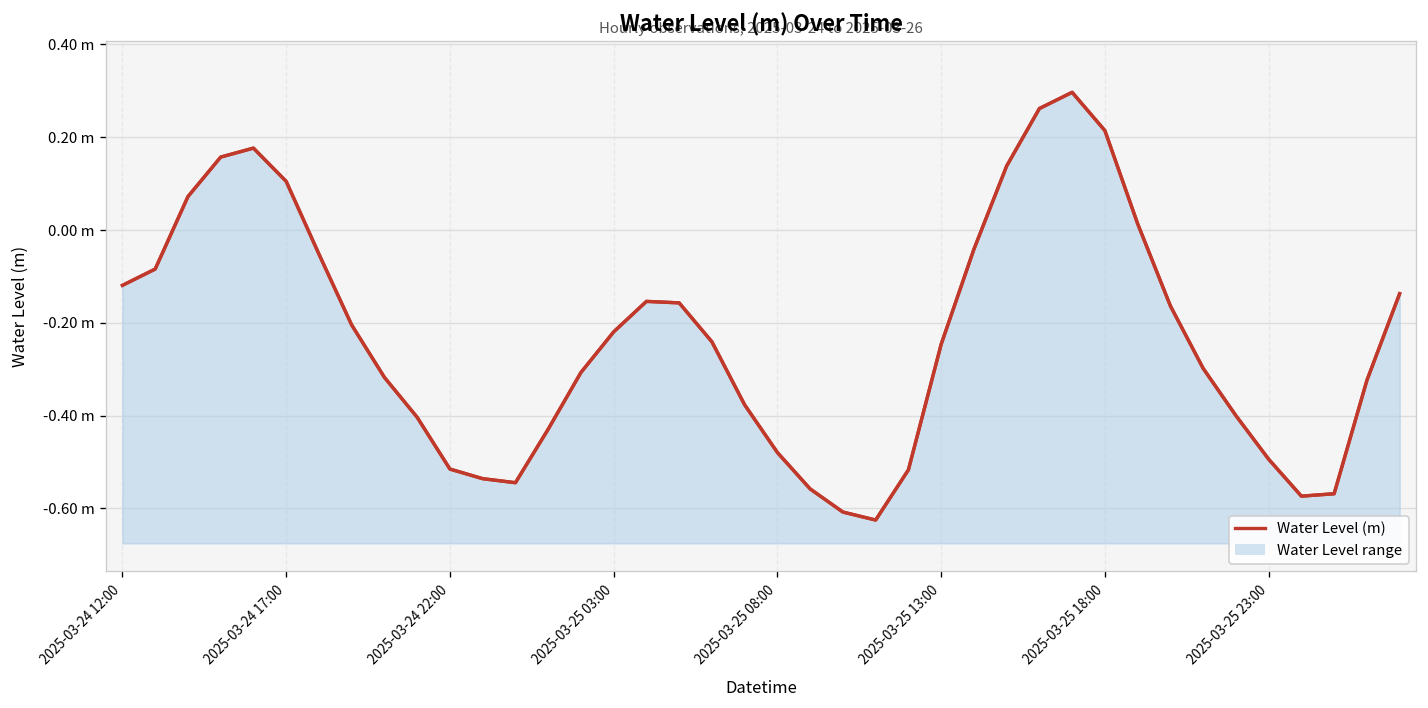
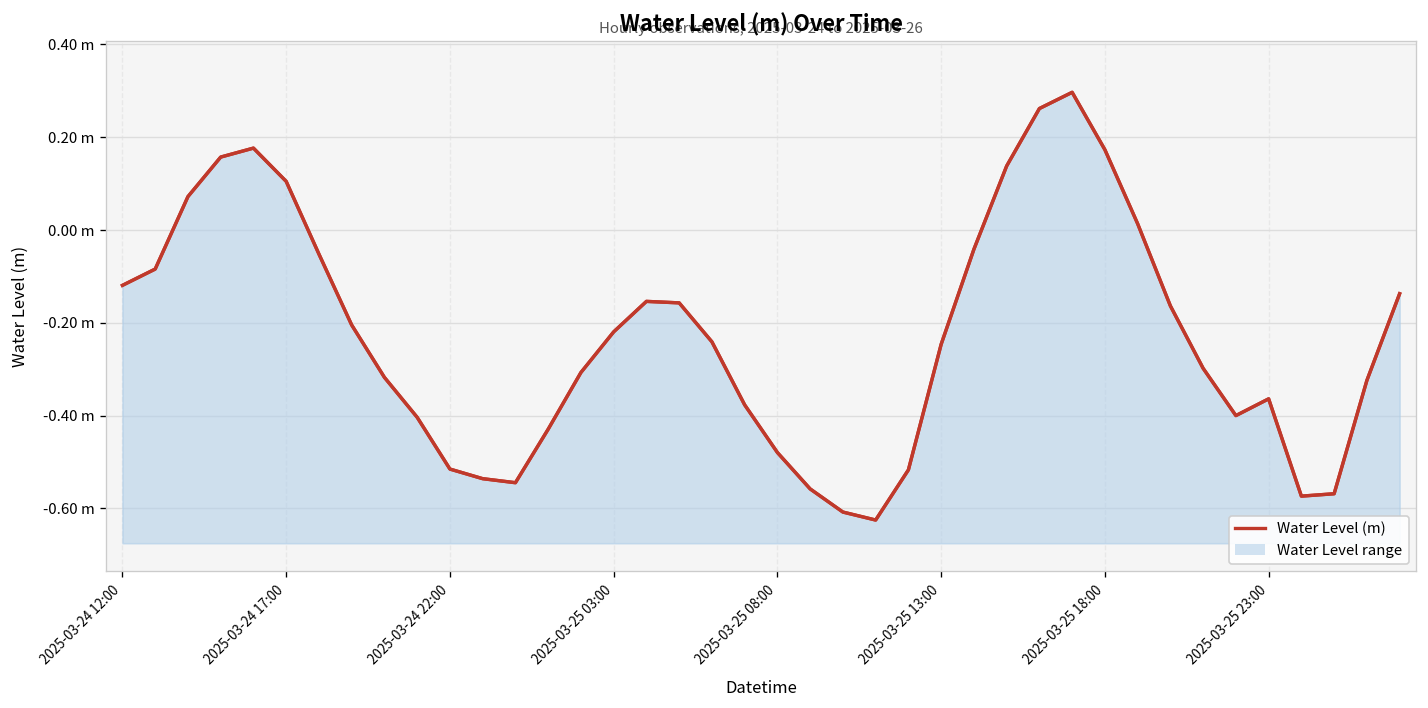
2025-03-25 18:00: 0.21 m -> 0.17 m
2025-03-25 23:00: -0.49 m -> -0.36 m
